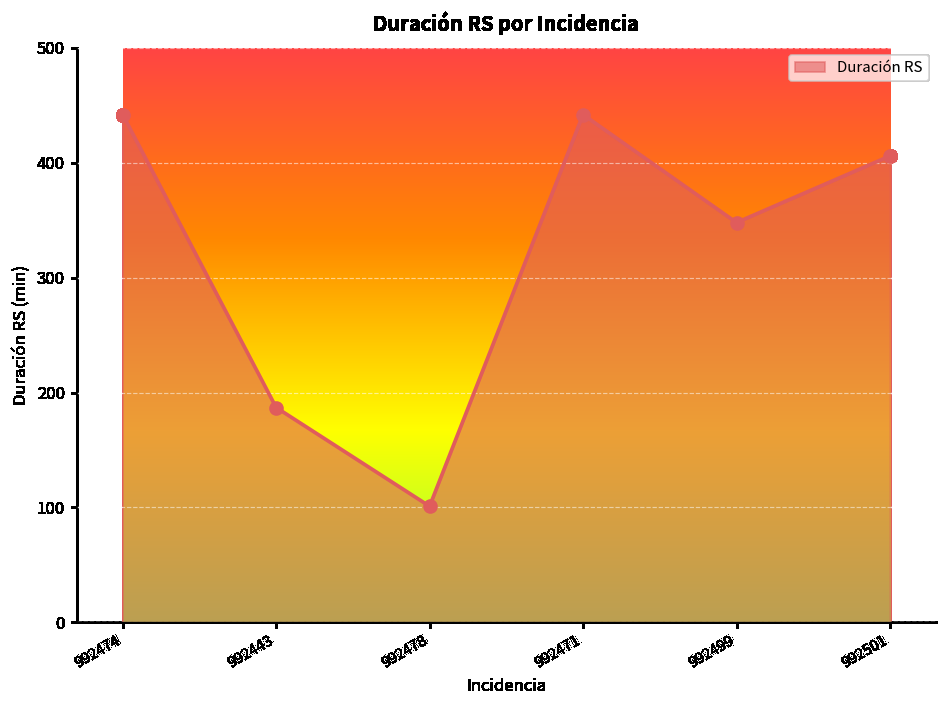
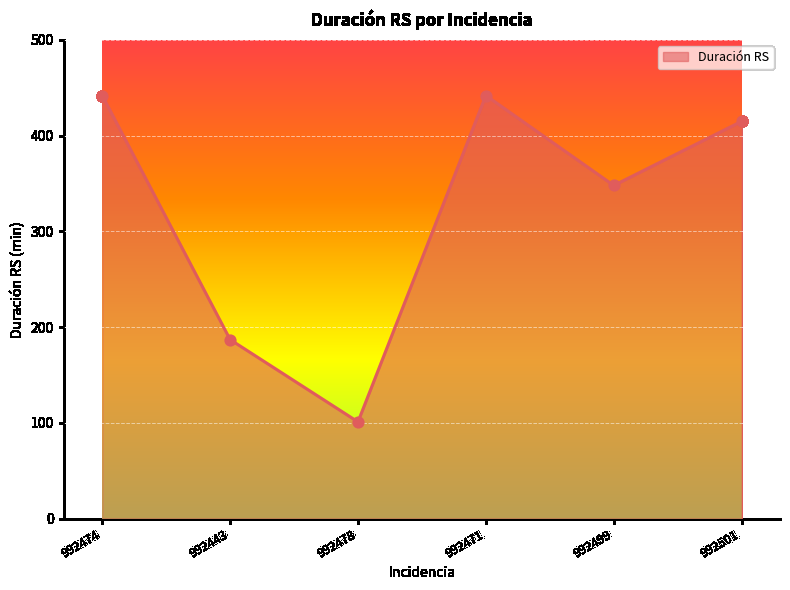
992501: 410 -> 420
